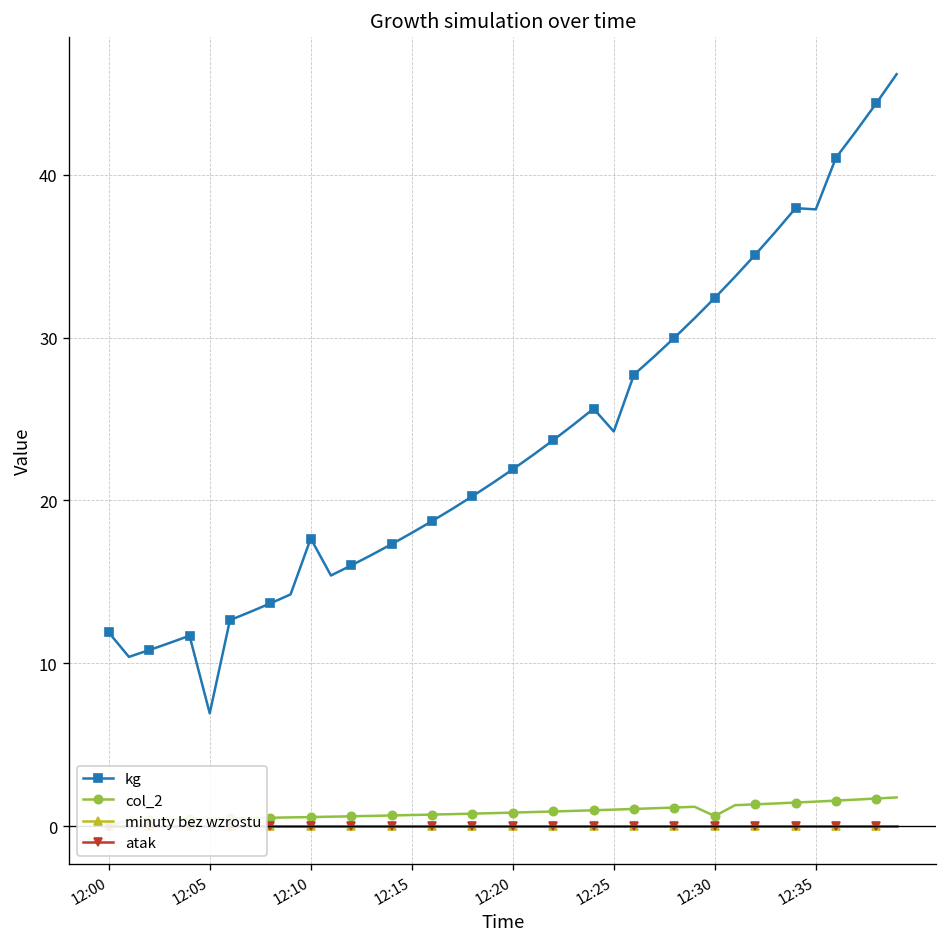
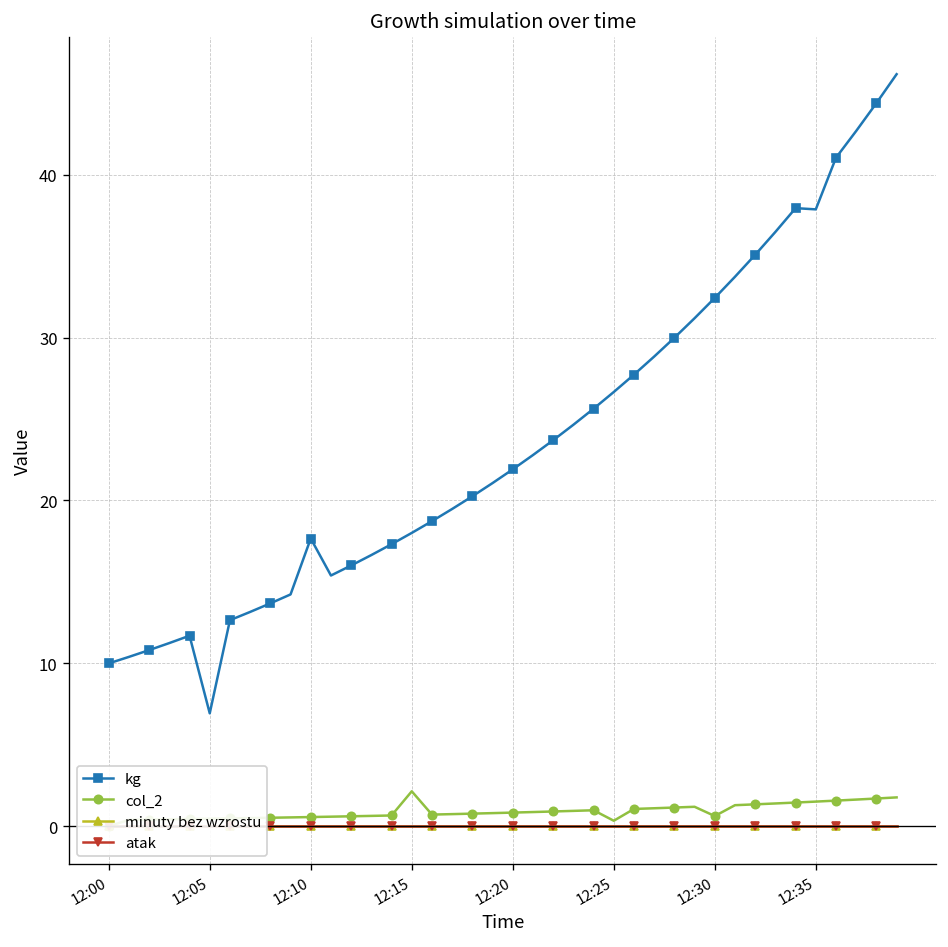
kg, 12:00: 11.9 -> 10.0
col_2, 12:15: 0.7 -> 2.1
kg, 12:25: 24.2 -> 26.7
col_2, 12:25: 1.0 -> 0.3
